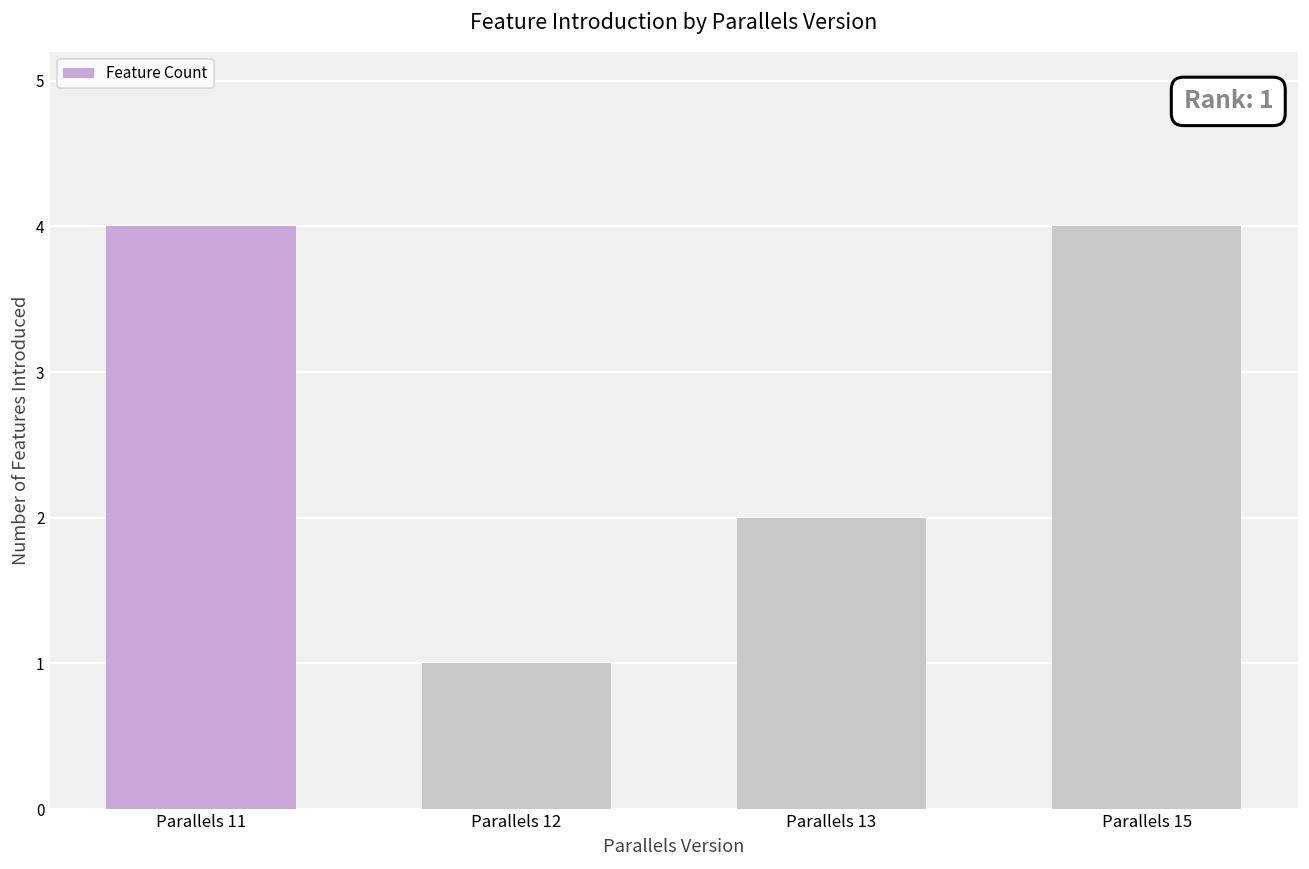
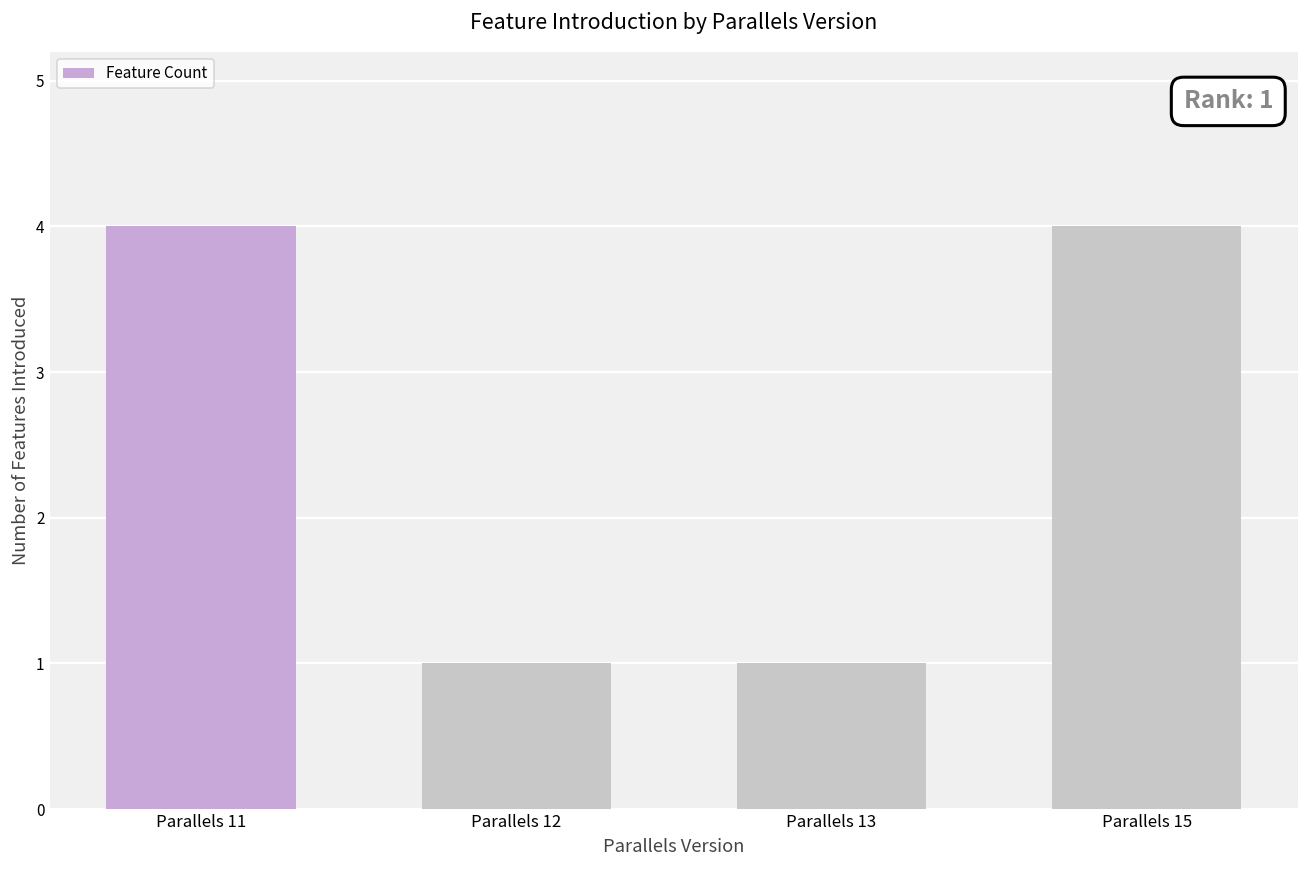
Parallels 13: 2 -> 1
